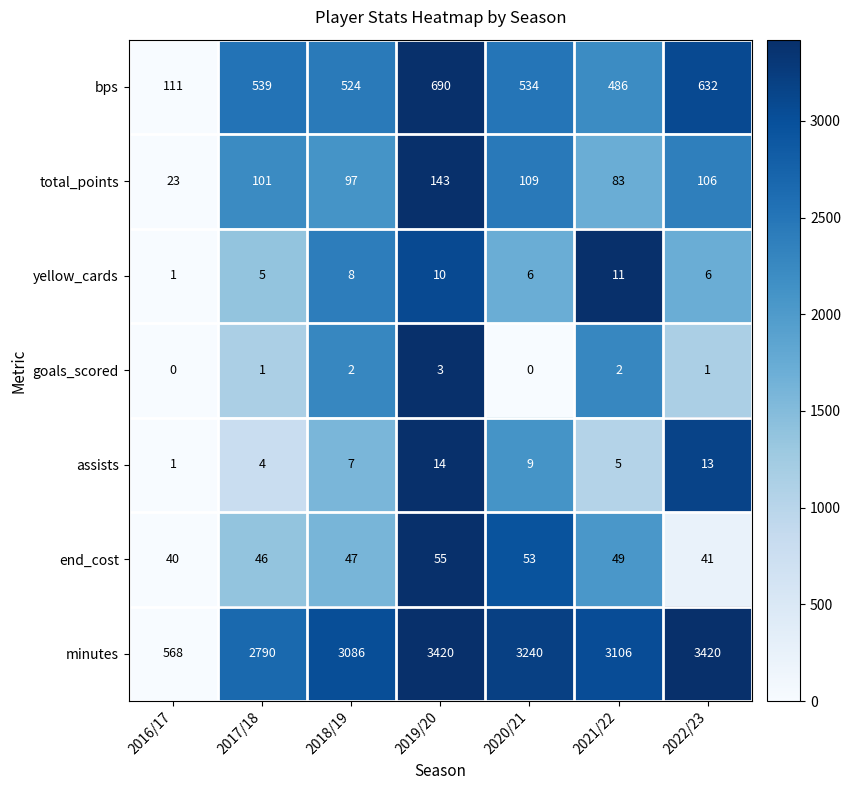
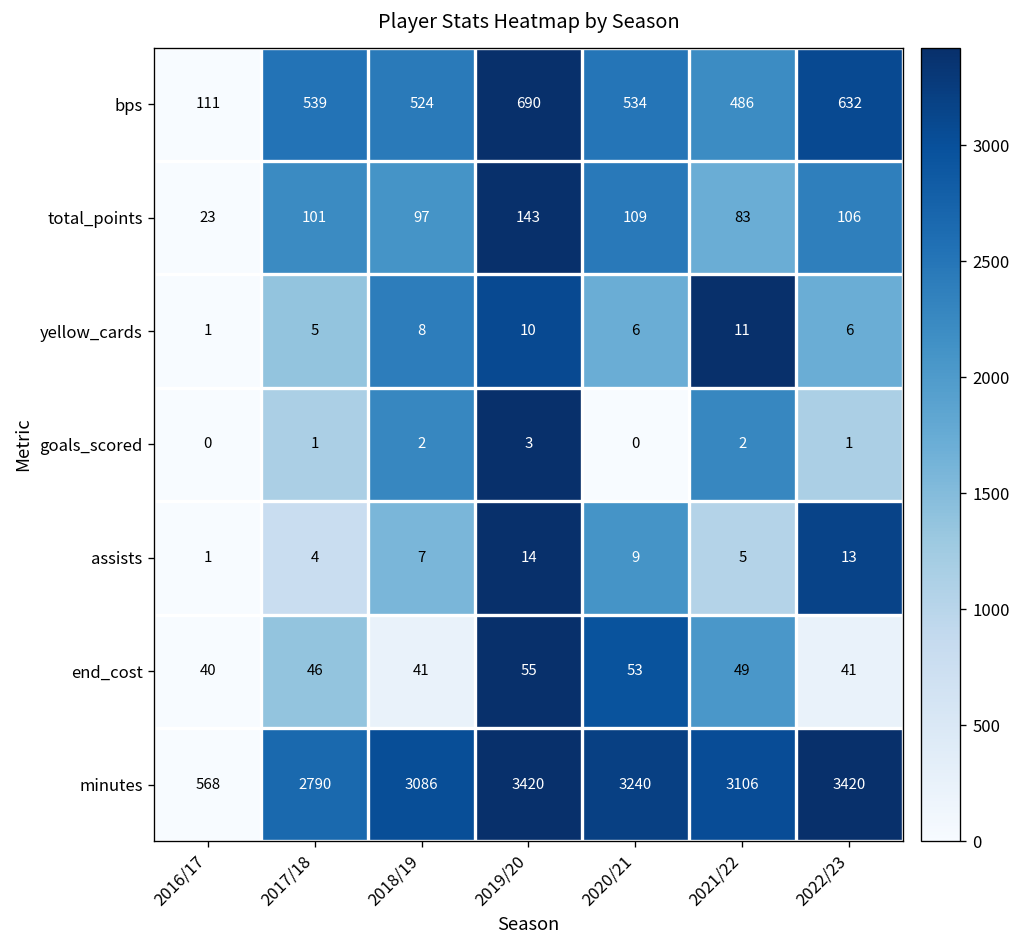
end_cost, 2018/19: 47 -> 41
